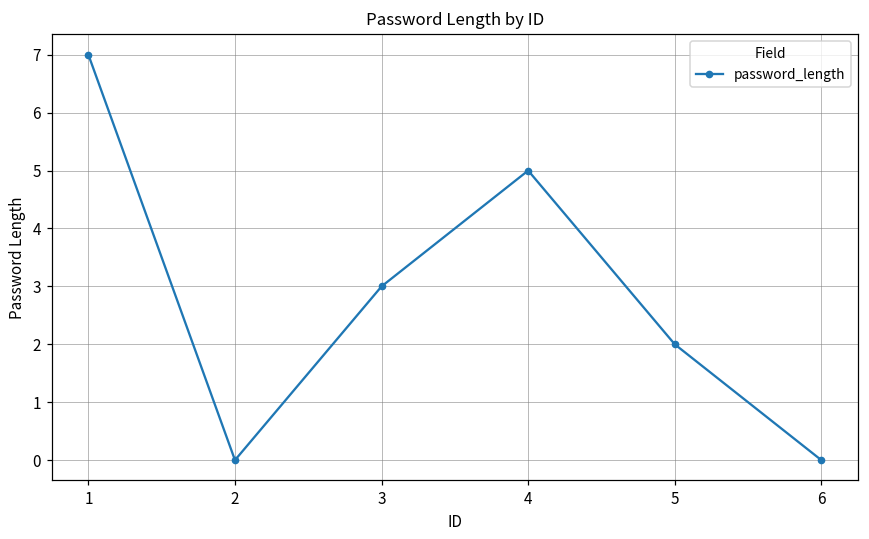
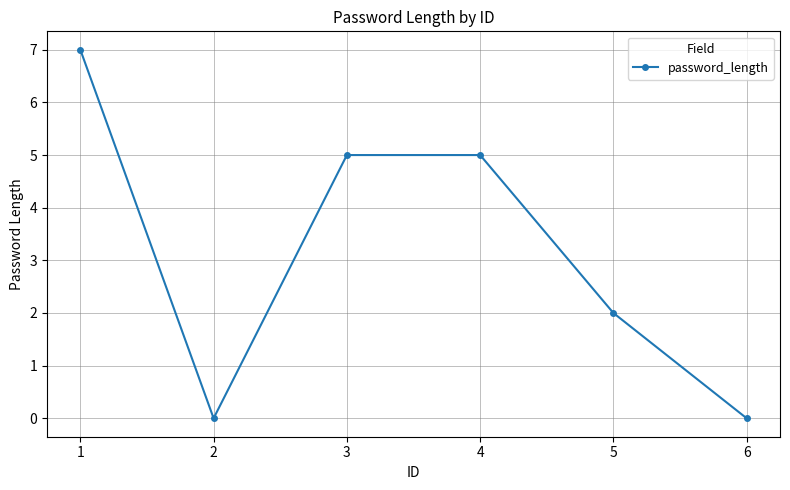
3: 3 -> 5
